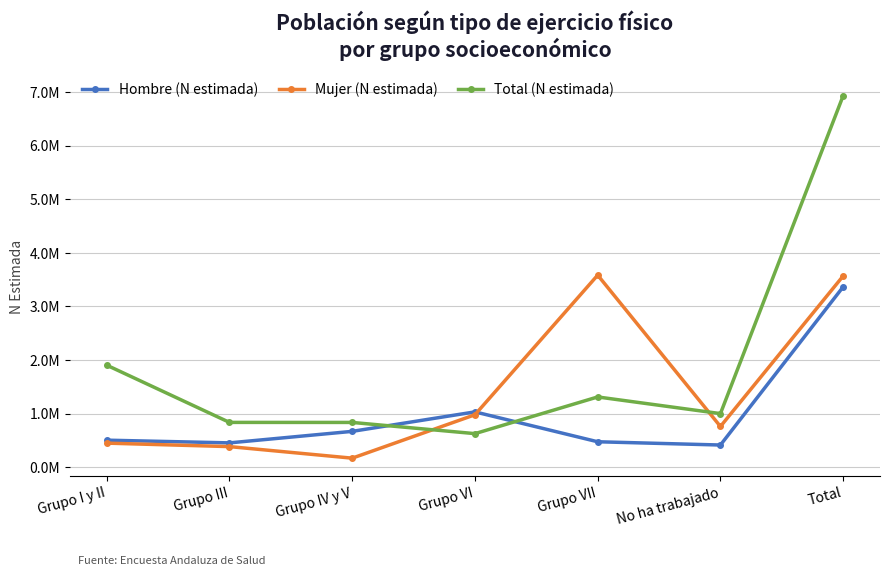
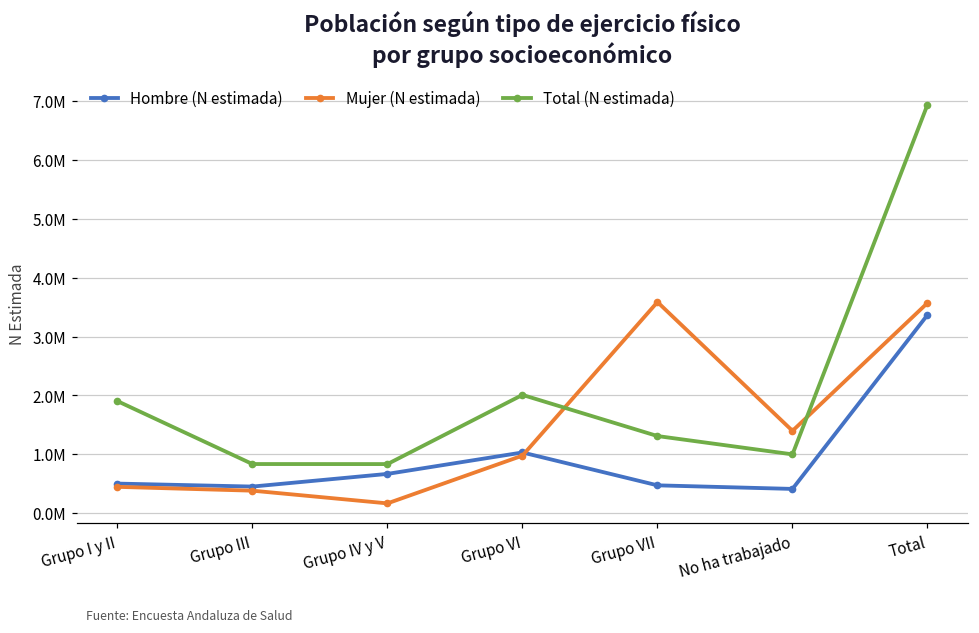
Total (N estimada), Grupo VI: 600000 -> 2000000
Mujer (N estimada), No ha trabajado: 800000 -> 1400000
